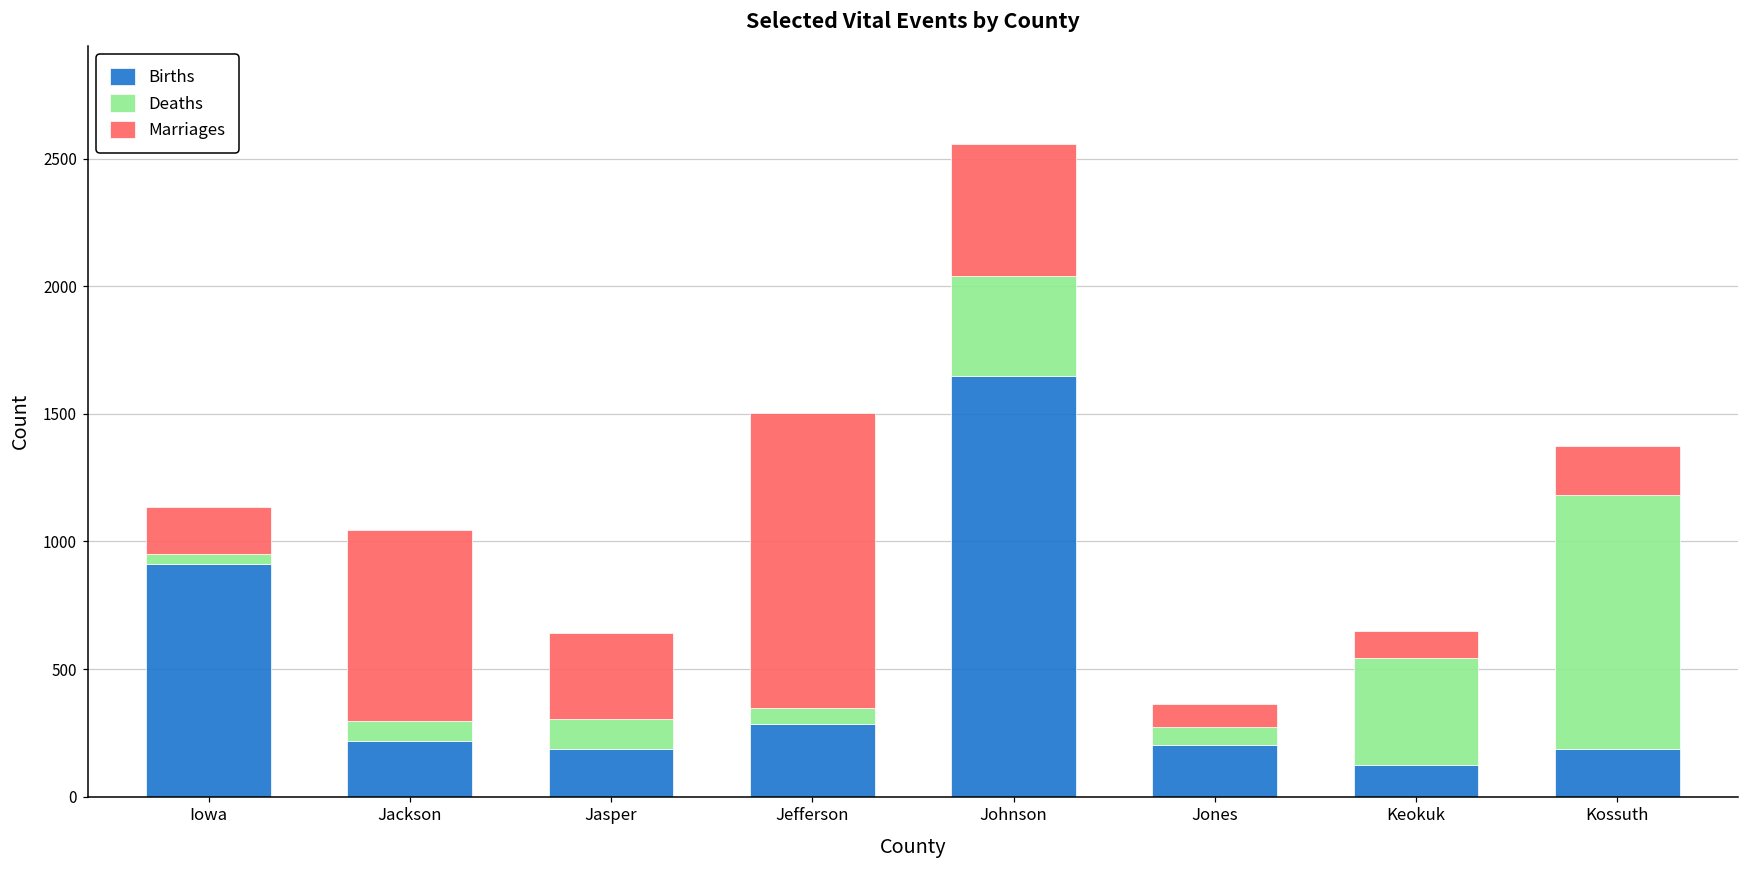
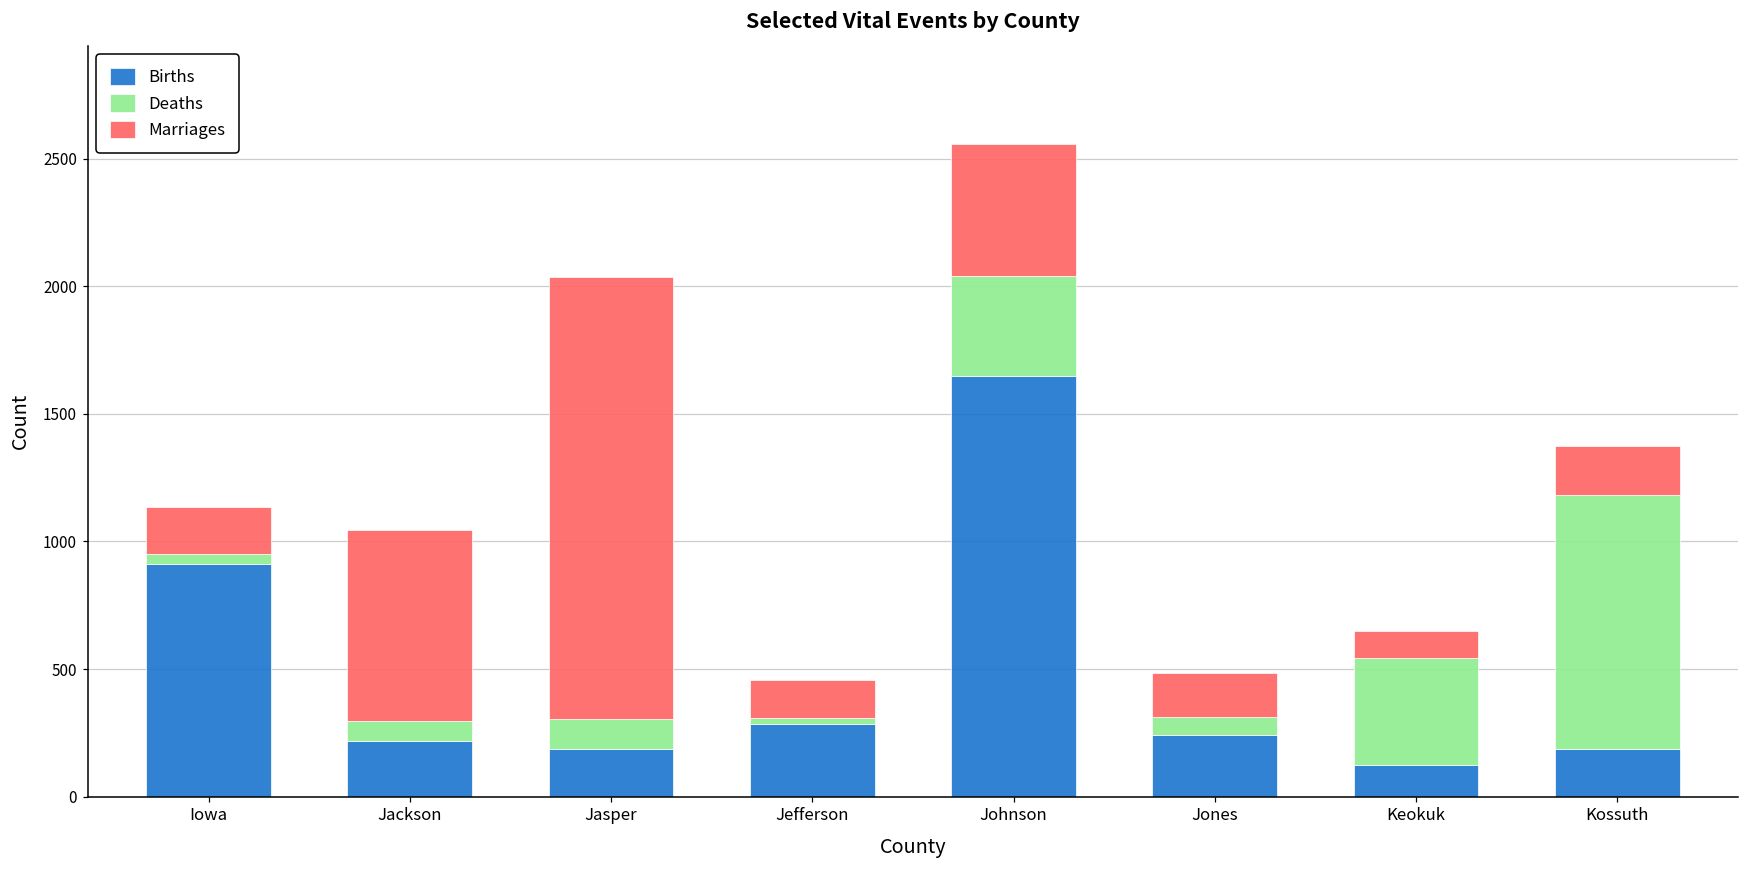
Marriages, Jasper: 340 -> 1730
Deaths, Jefferson: 60 -> 20
Marriages, Jefferson: 1160 -> 150
Births, Jones: 200 -> 240
Marriages, Jones: 90 -> 170
